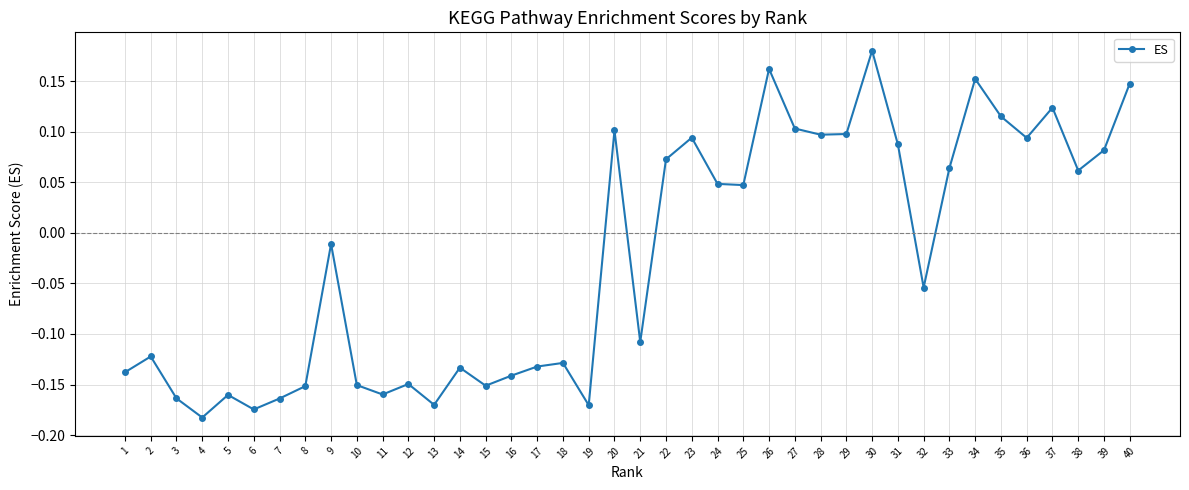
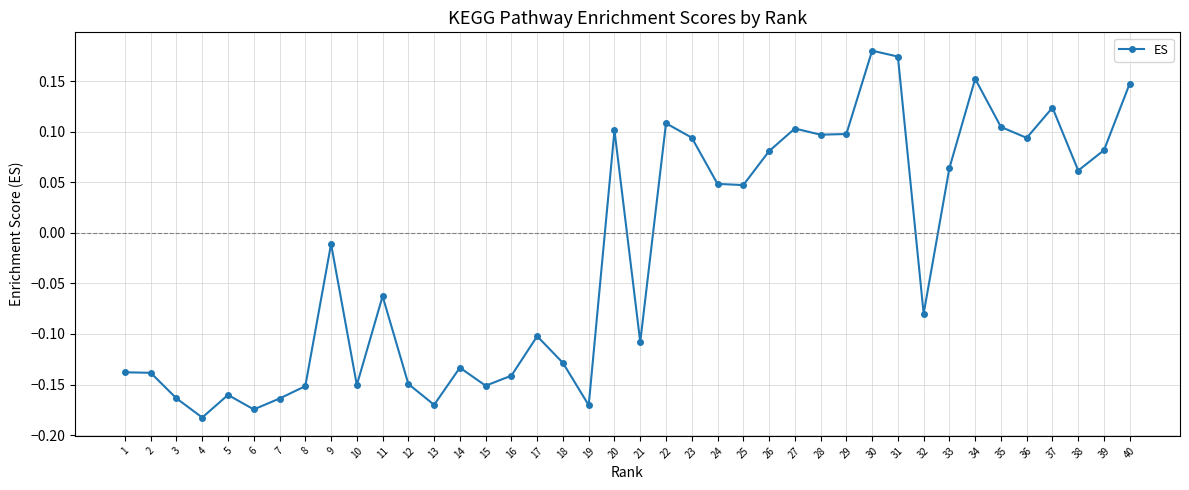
2: -0.122 -> -0.138
11: -0.160 -> -0.063
17: -0.132 -> -0.102
22: 0.073 -> 0.108
26: 0.162 -> 0.081
31: 0.087 -> 0.174
32: -0.054 -> -0.080
35: 0.115 -> 0.105
